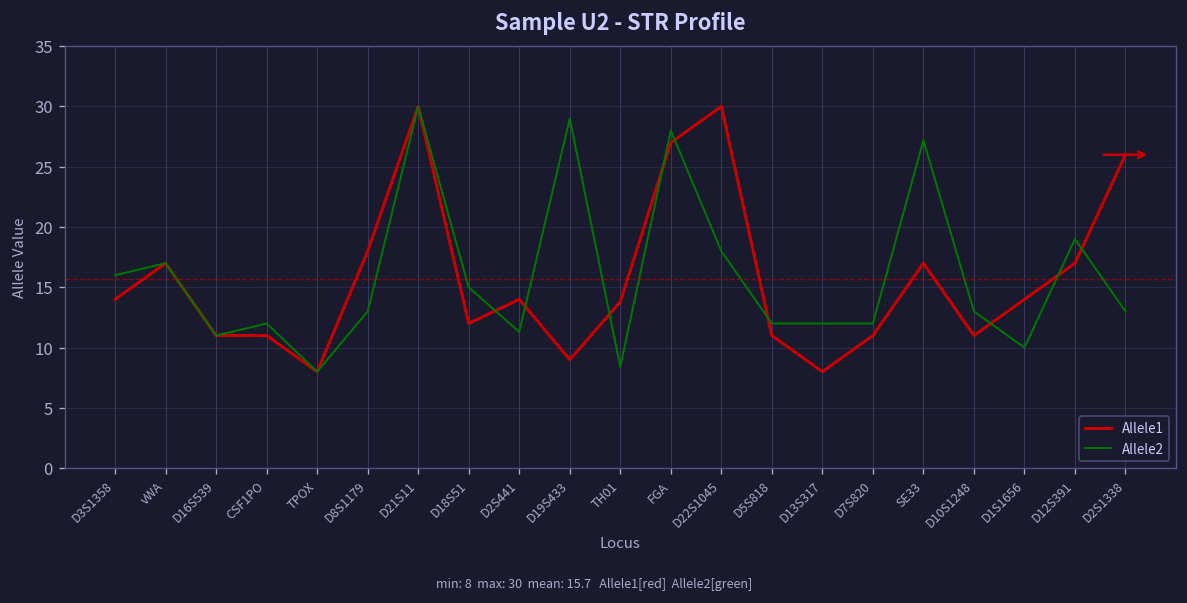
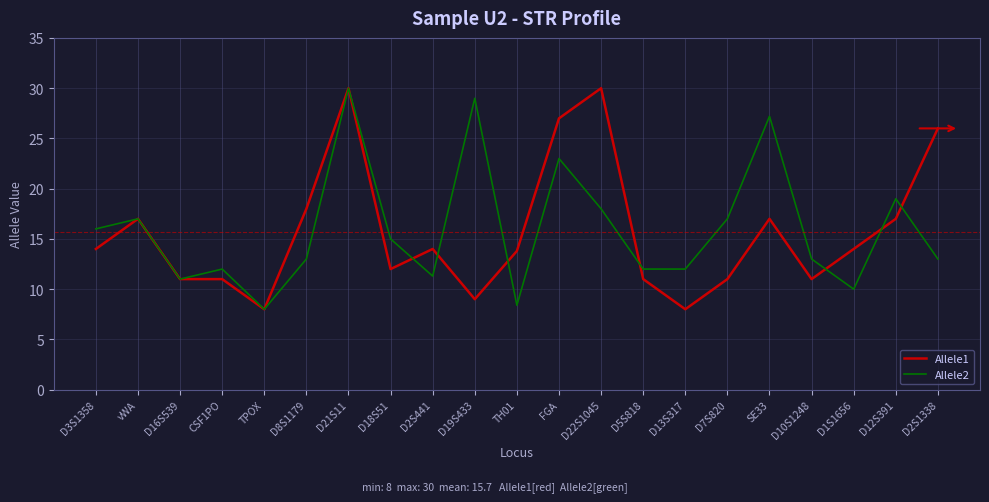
Allele2, FGA: 28 -> 23
Allele2, D7S820: 12 -> 17
